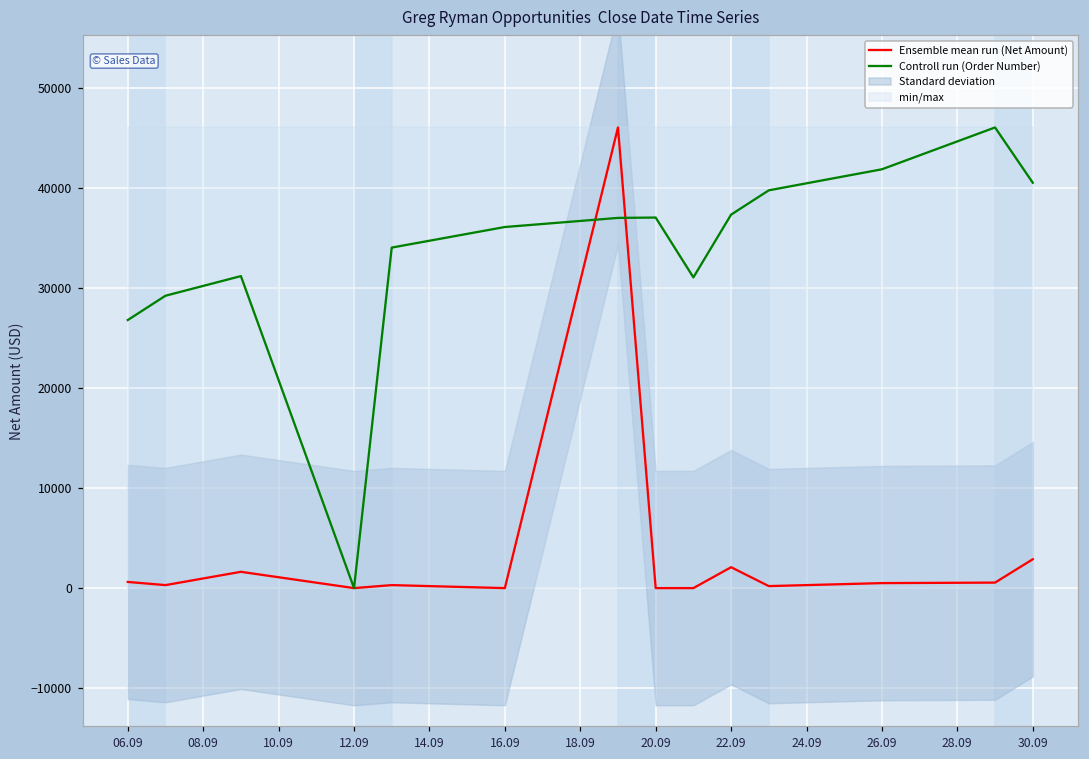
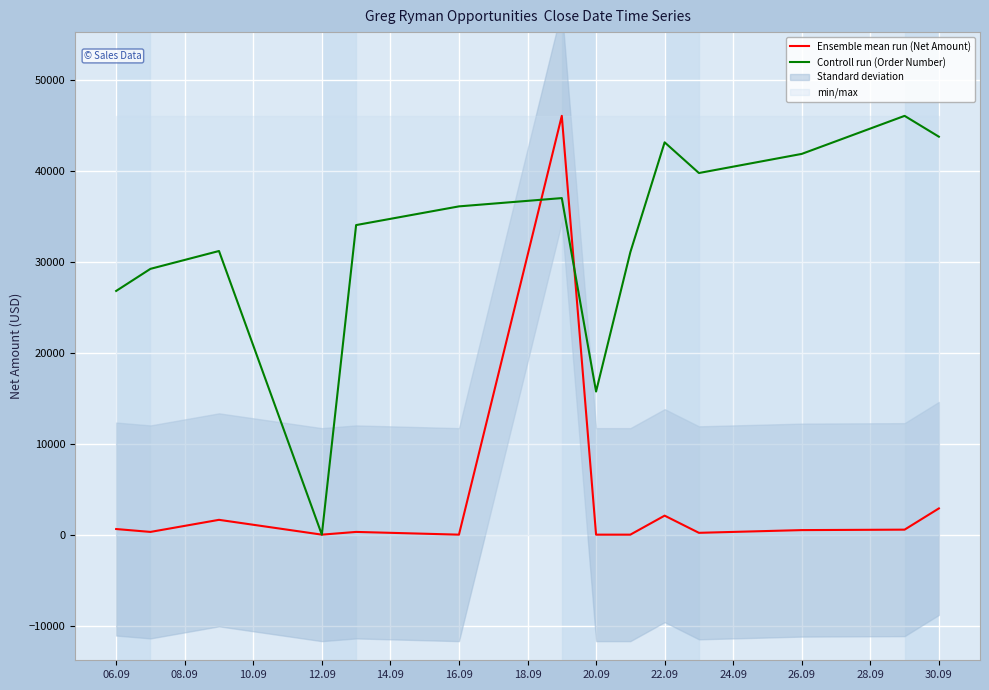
Controll run (Order Number), 20.09: 37000 -> 16000
Controll run (Order Number), 22.09: 37000 -> 43000
Controll run (Order Number), 30.09: 41000 -> 44000
